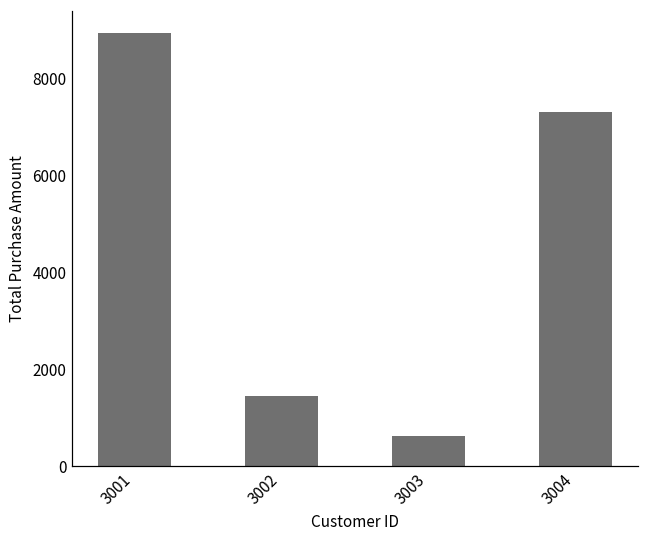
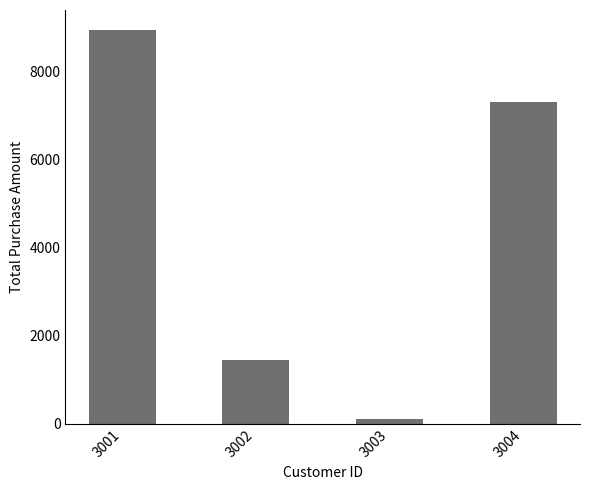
3003: 600 -> 100
